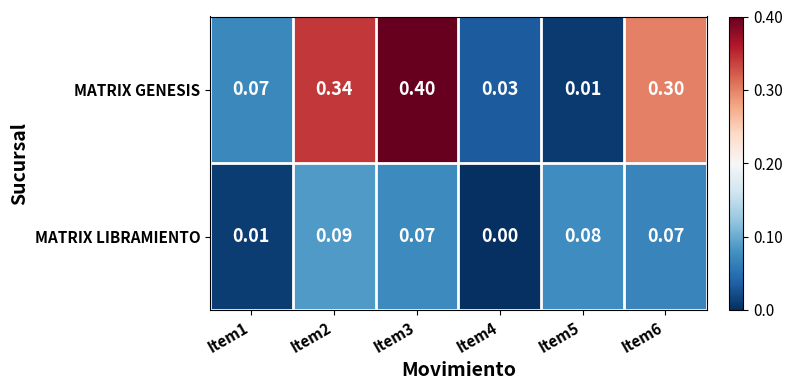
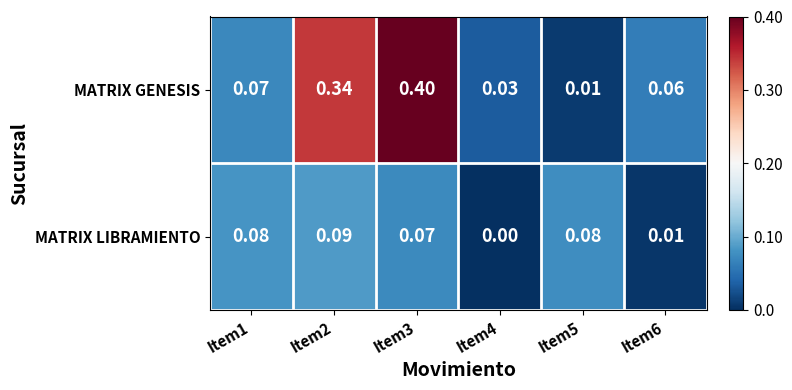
MATRIX GENESIS, Item6: 0.30 -> 0.06
MATRIX LIBRAMIENTO, Item1: 0.01 -> 0.08
MATRIX LIBRAMIENTO, Item6: 0.07 -> 0.01
